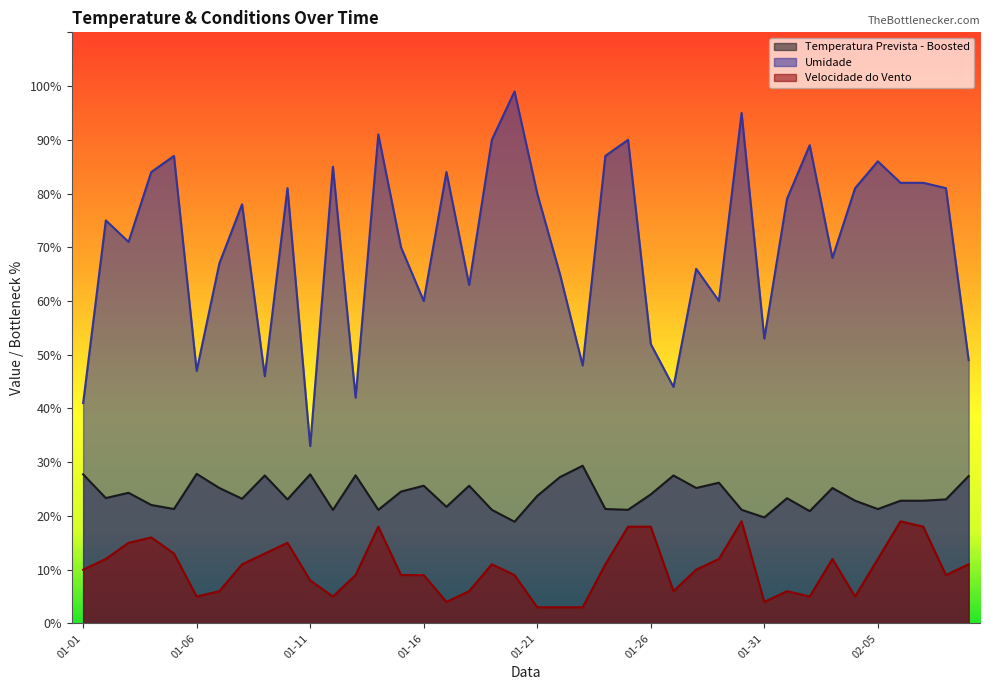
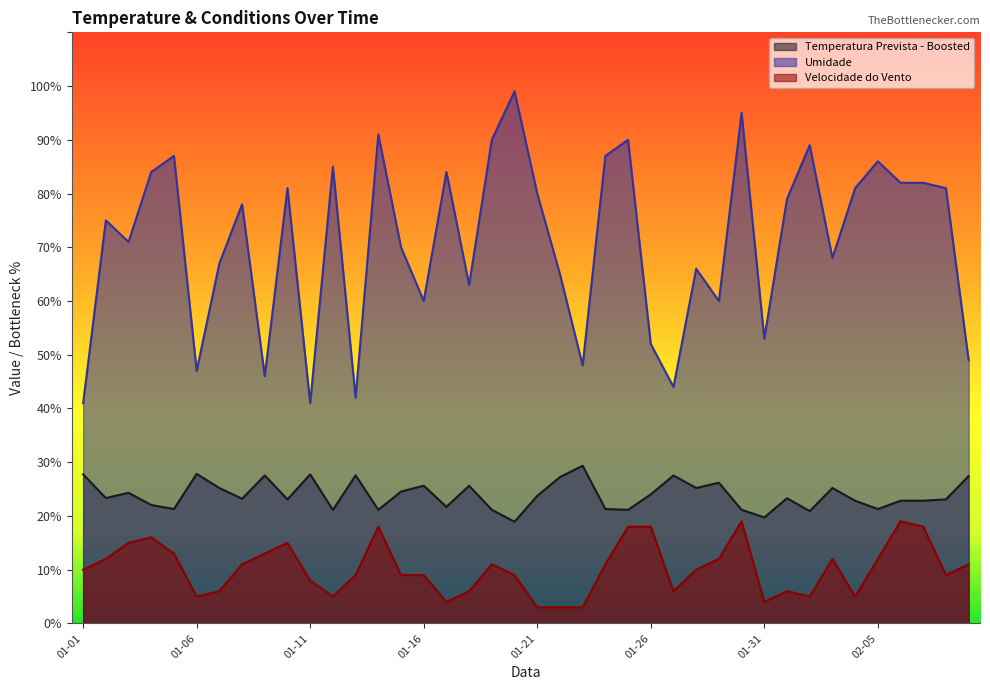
Umidade, 01-11: 33% -> 41%
